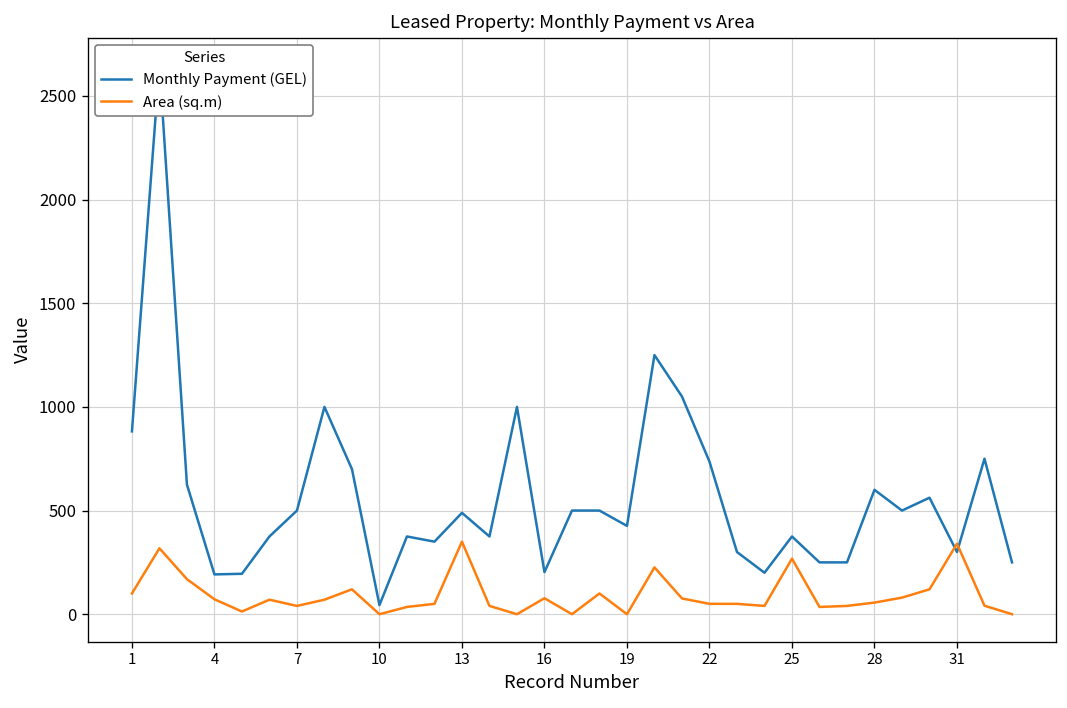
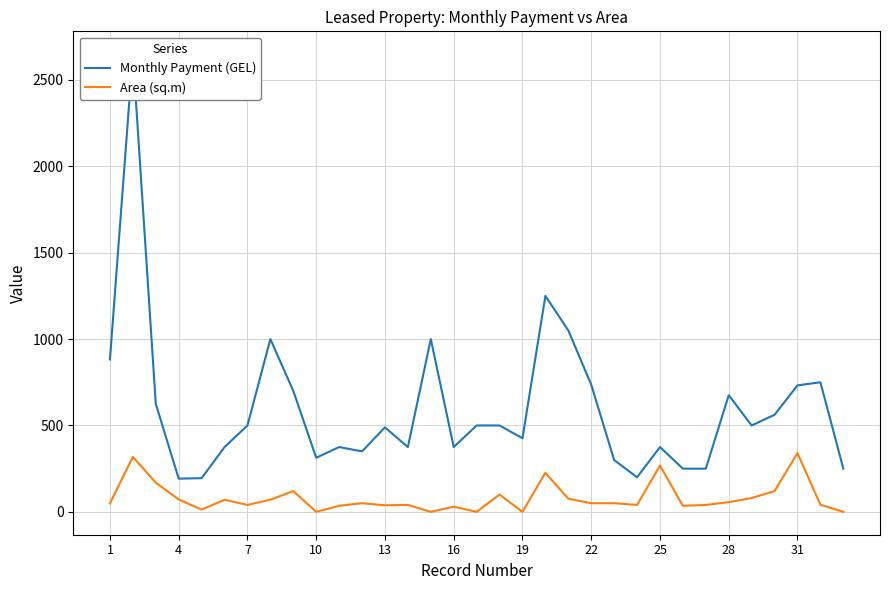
Area (sq.m), 1: 100 -> 50
Monthly Payment (GEL), 10: 40 -> 310
Area (sq.m), 13: 350 -> 40
Monthly Payment (GEL), 16: 200 -> 380
Area (sq.m), 16: 80 -> 30
Monthly Payment (GEL), 28: 600 -> 680
Monthly Payment (GEL), 31: 300 -> 730
